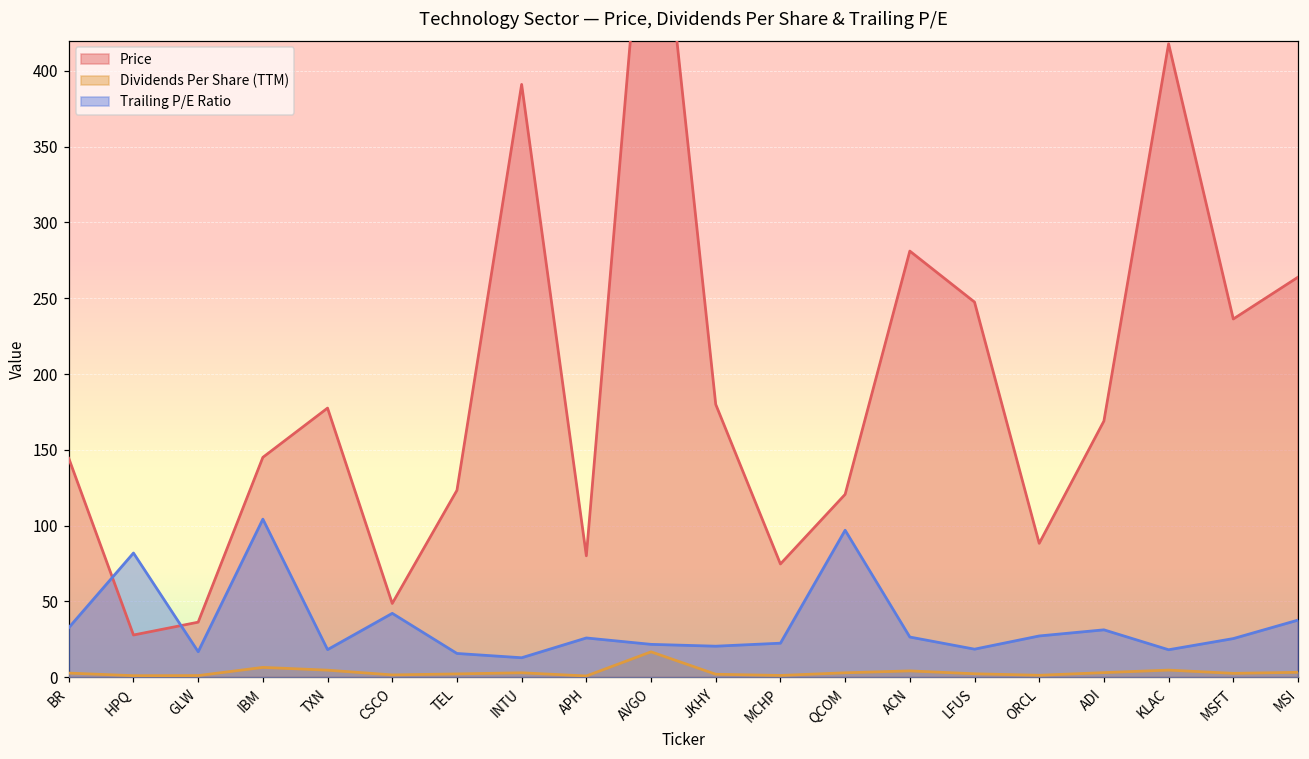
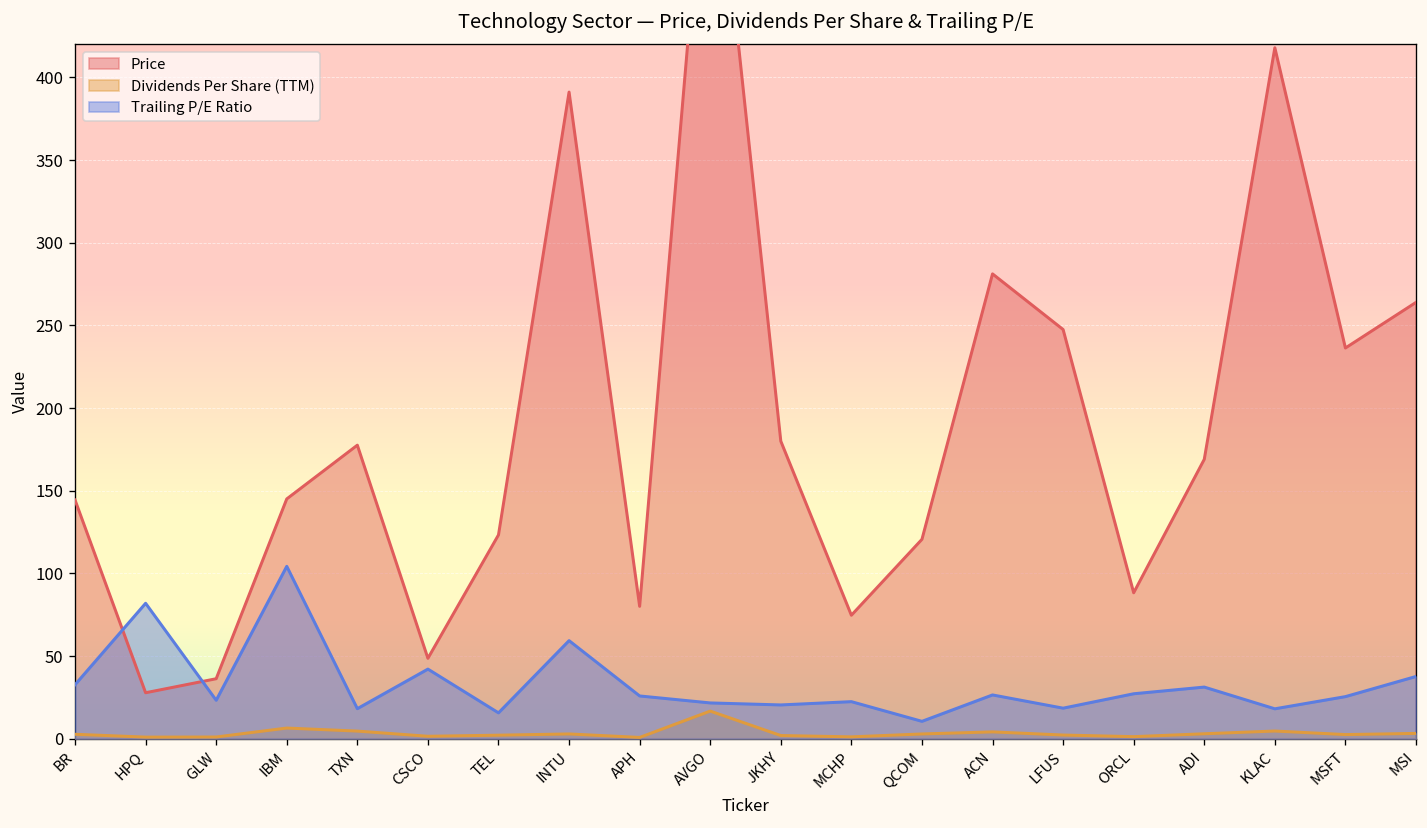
Trailing P/E Ratio, GLW: 17 -> 23
Trailing P/E Ratio, INTU: 13 -> 59
Trailing P/E Ratio, QCOM: 97 -> 11
